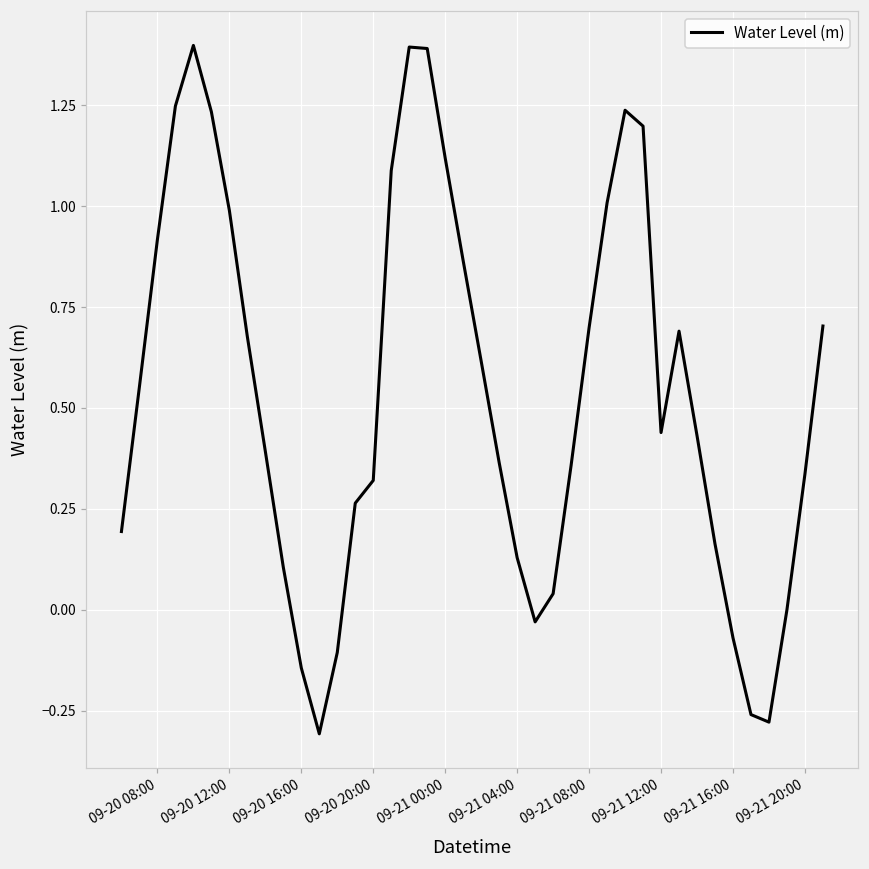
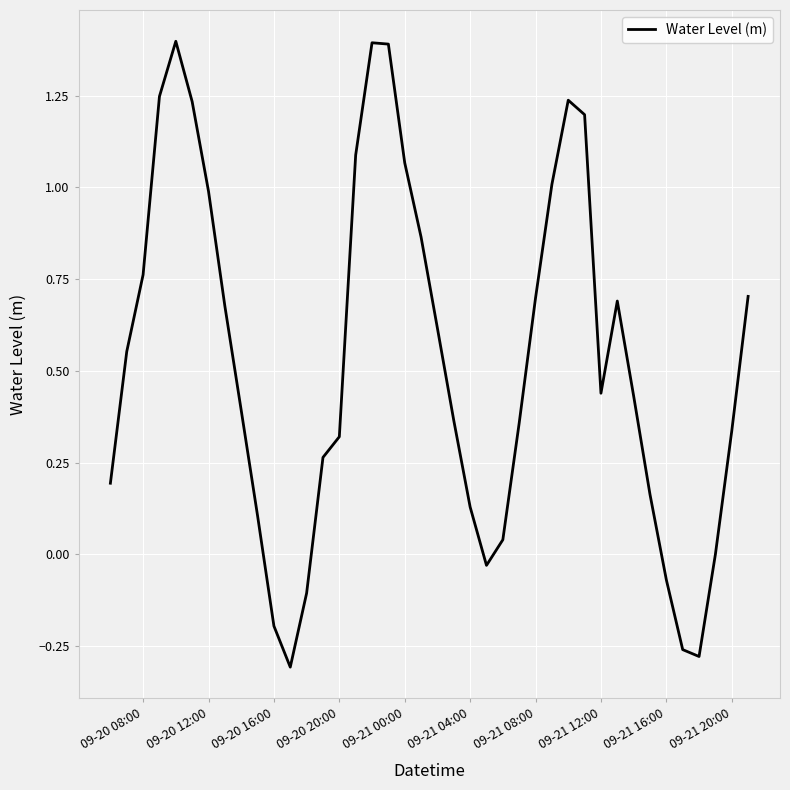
09-20 08:00: 0.92 -> 0.76
09-20 16:00: -0.14 -> -0.20
09-21 00:00: 1.12 -> 1.07
